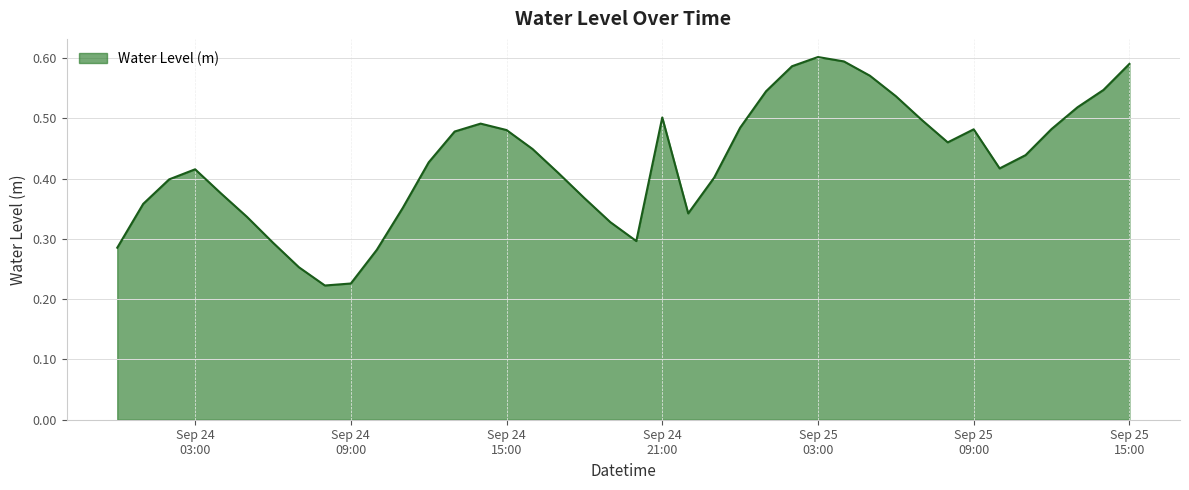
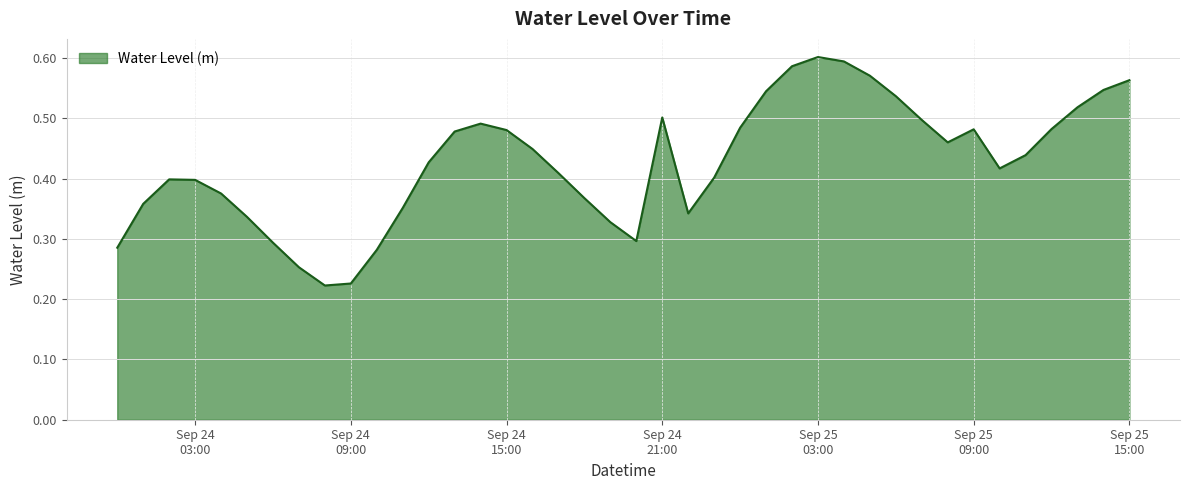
Sep 24 03:00: 0.42 -> 0.40
Sep 25 15:00: 0.59 -> 0.56
